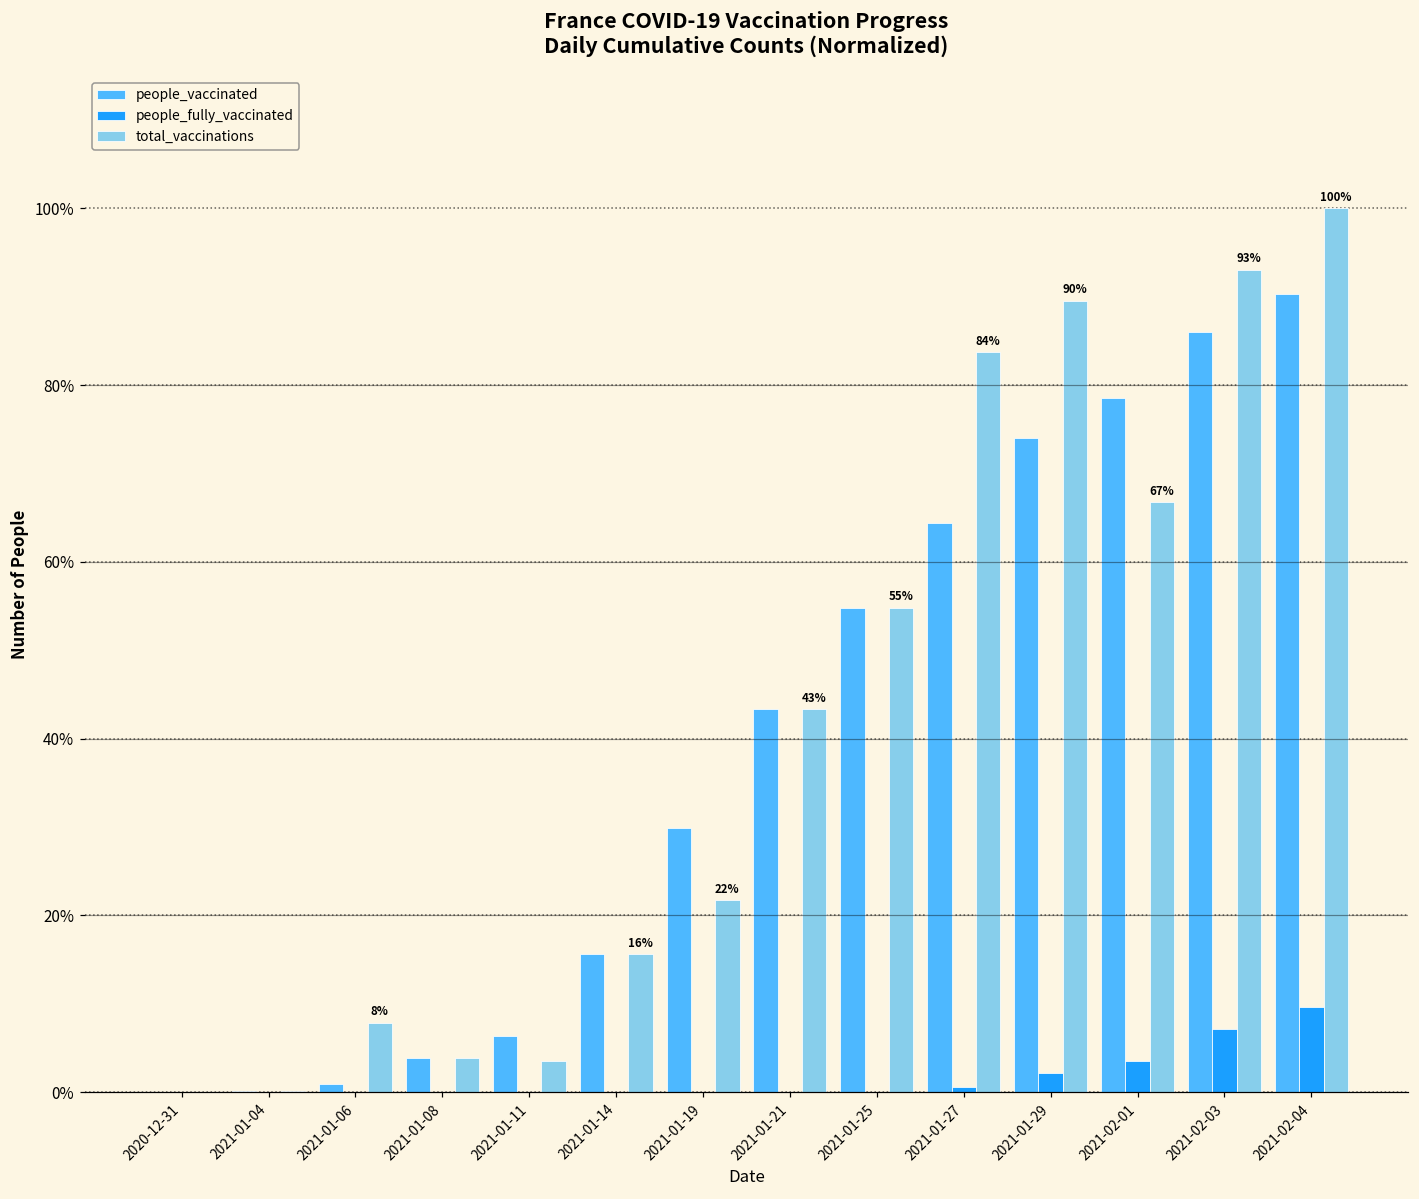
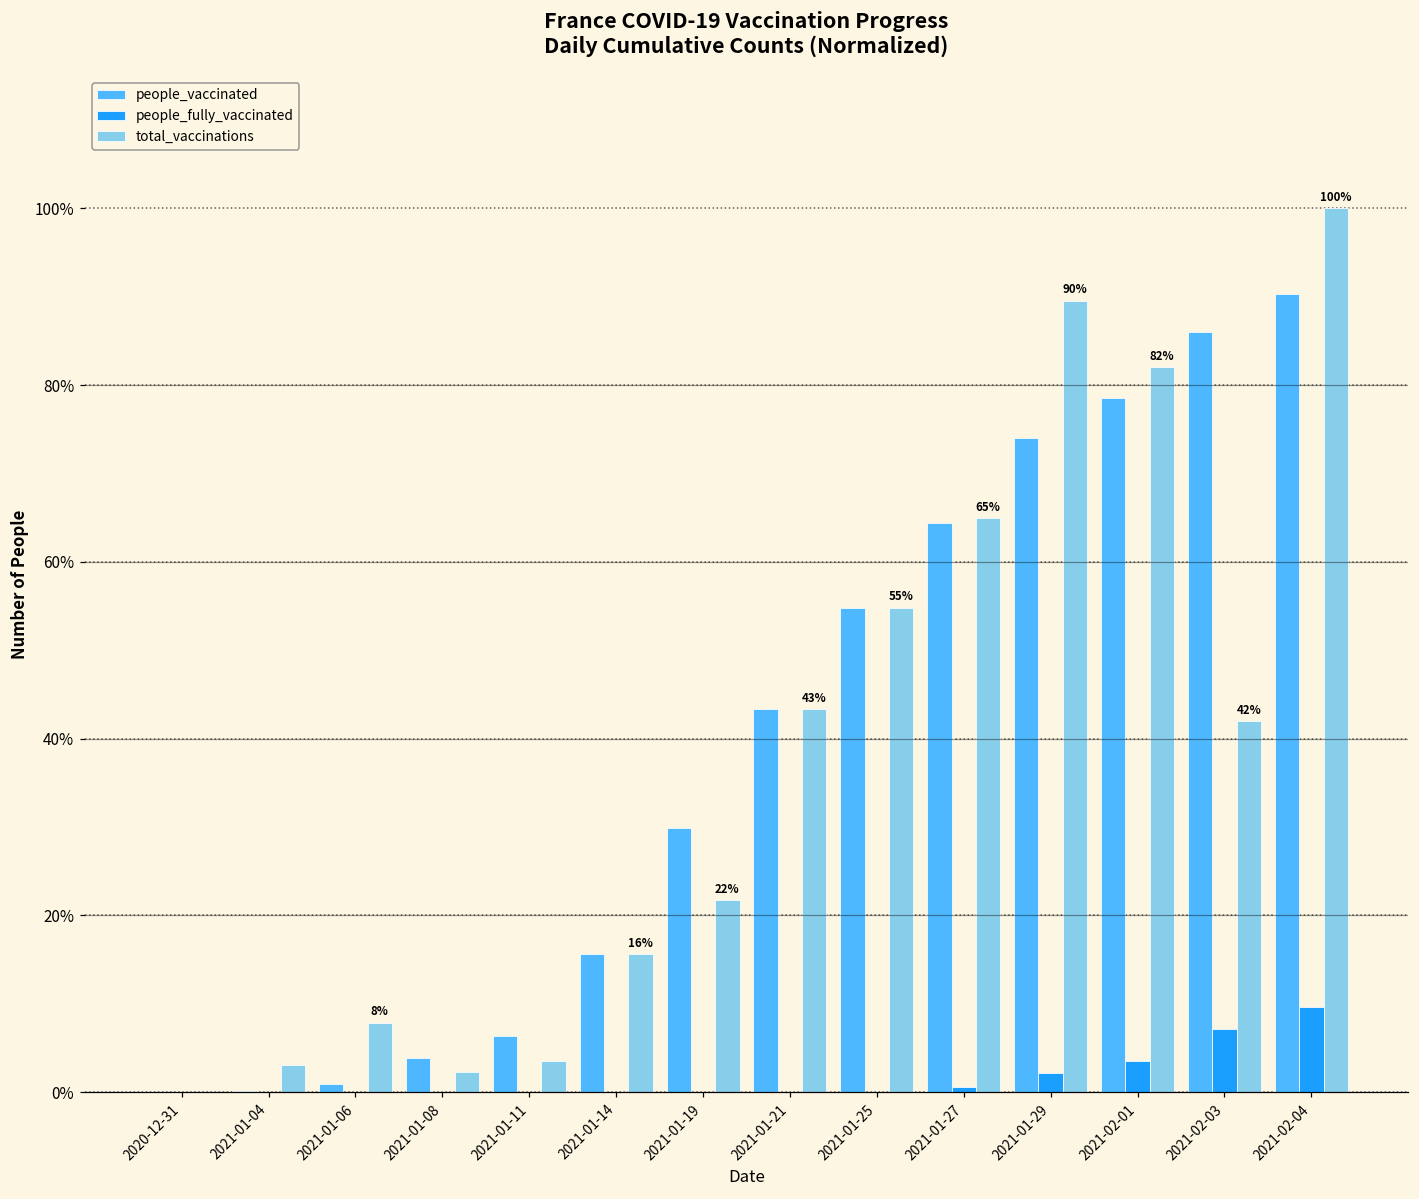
total_vaccinations, 2021-01-04: 0% -> 3%
total_vaccinations, 2021-01-08: 4% -> 2%
total_vaccinations, 2021-01-27: 84% -> 65%
total_vaccinations, 2021-02-01: 67% -> 82%
total_vaccinations, 2021-02-03: 93% -> 42%
